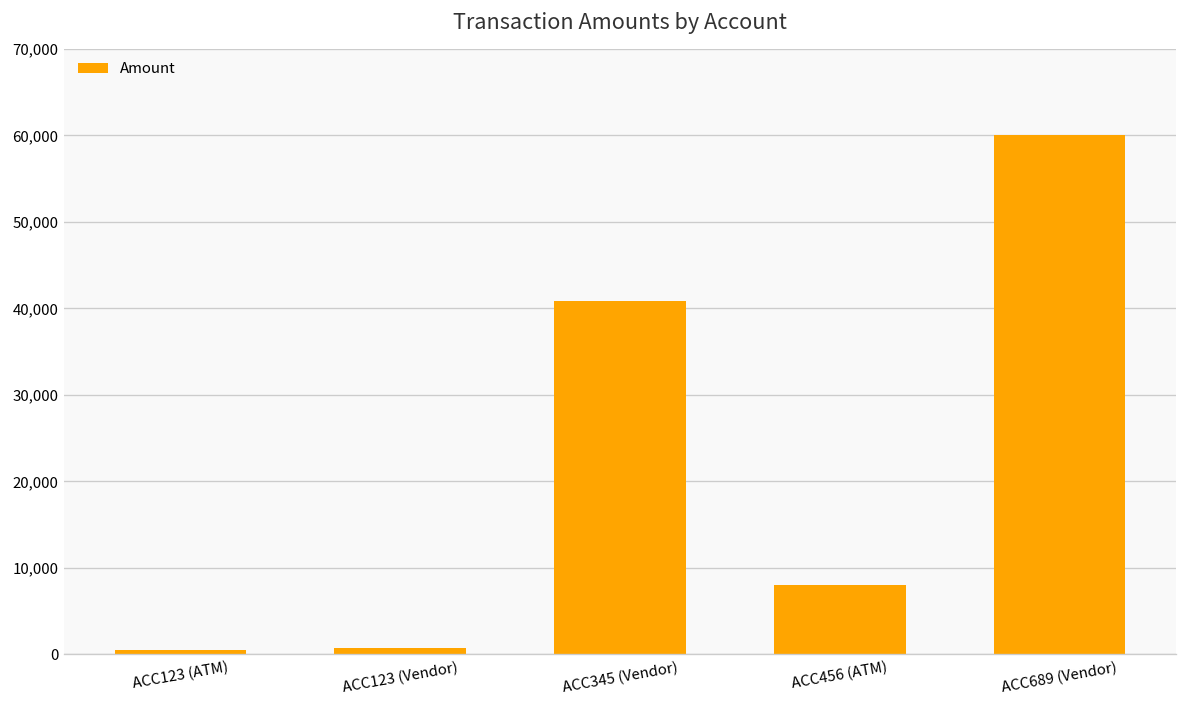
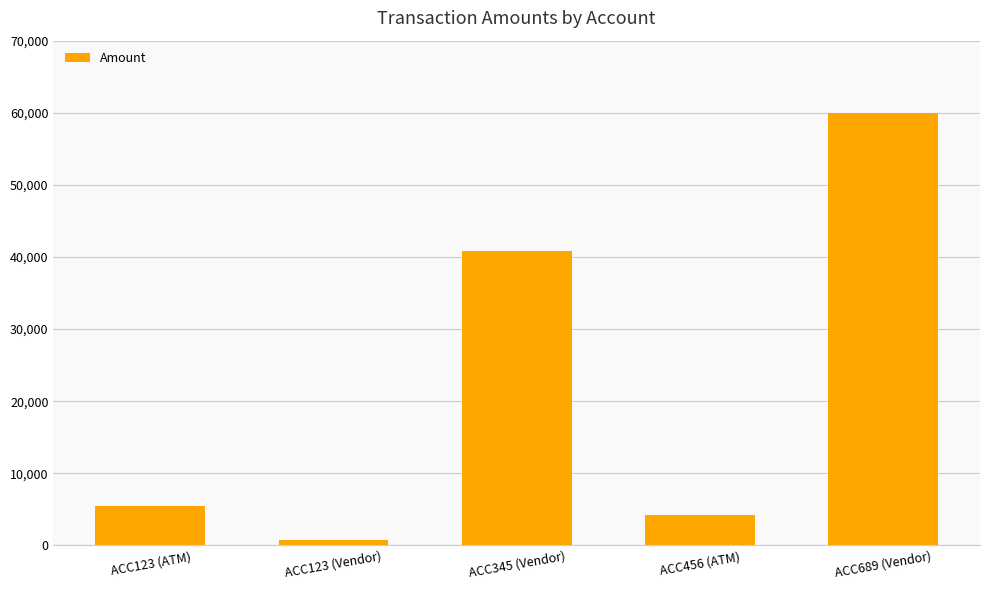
ACC123 (ATM): 1,000 -> 5,000
ACC456 (ATM): 8,000 -> 4,000
